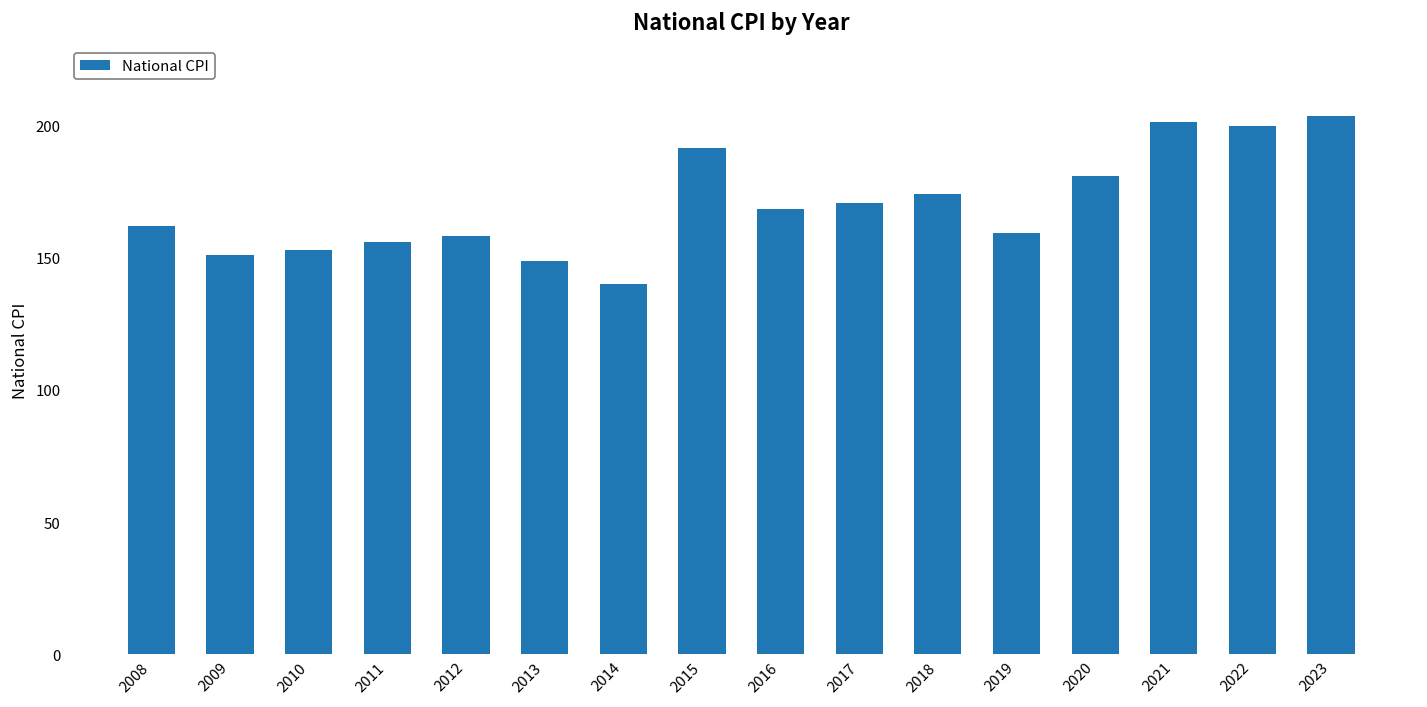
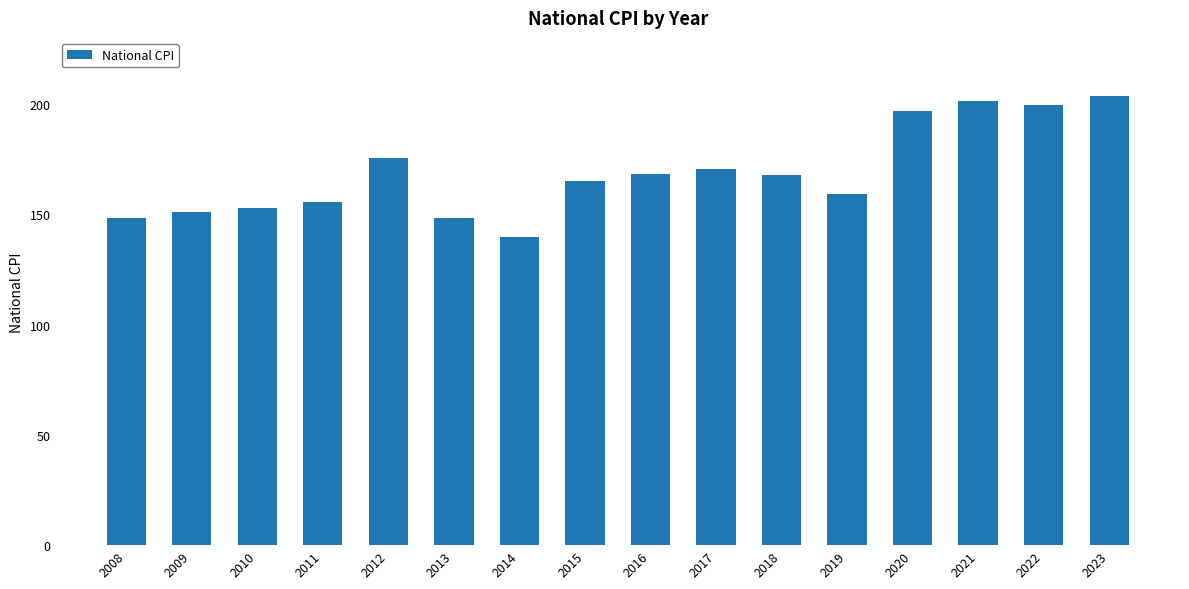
2008: 162 -> 148
2012: 158 -> 175
2015: 191 -> 165
2018: 174 -> 168
2020: 181 -> 197
